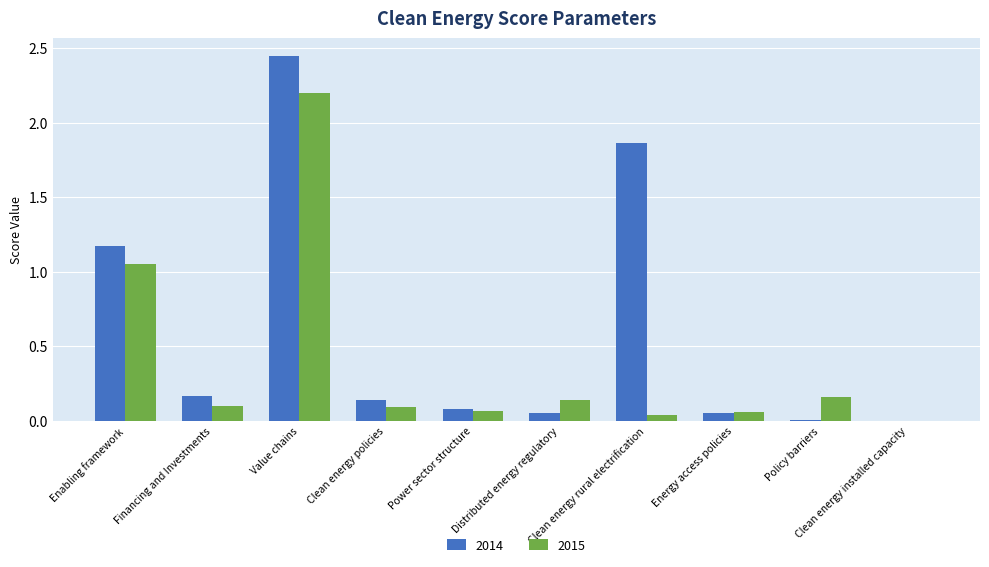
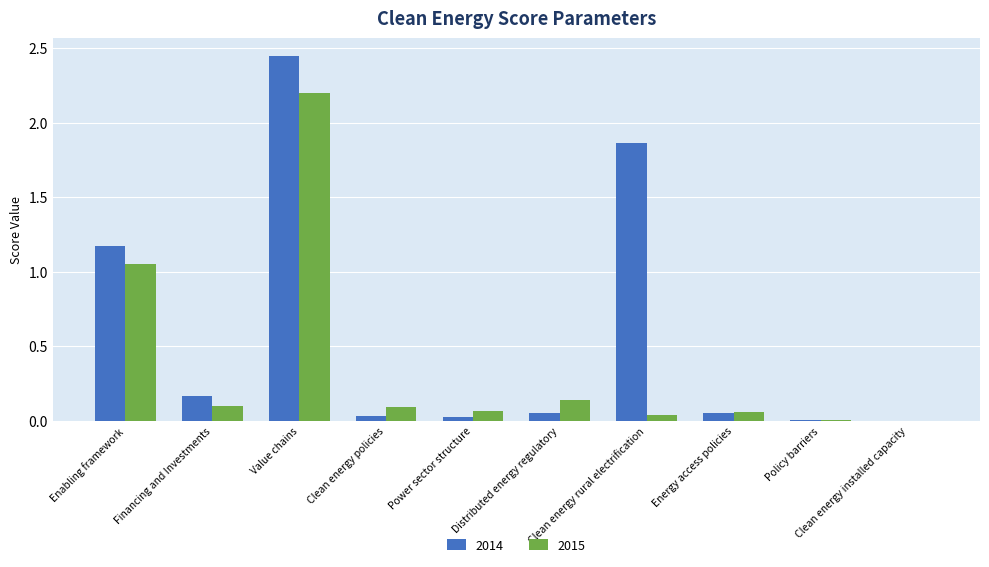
2014, Clean energy policies: 0.14 -> 0.03
2014, Power sector structure: 0.08 -> 0.03
2015, Policy barriers: 0.16 -> 0.00
